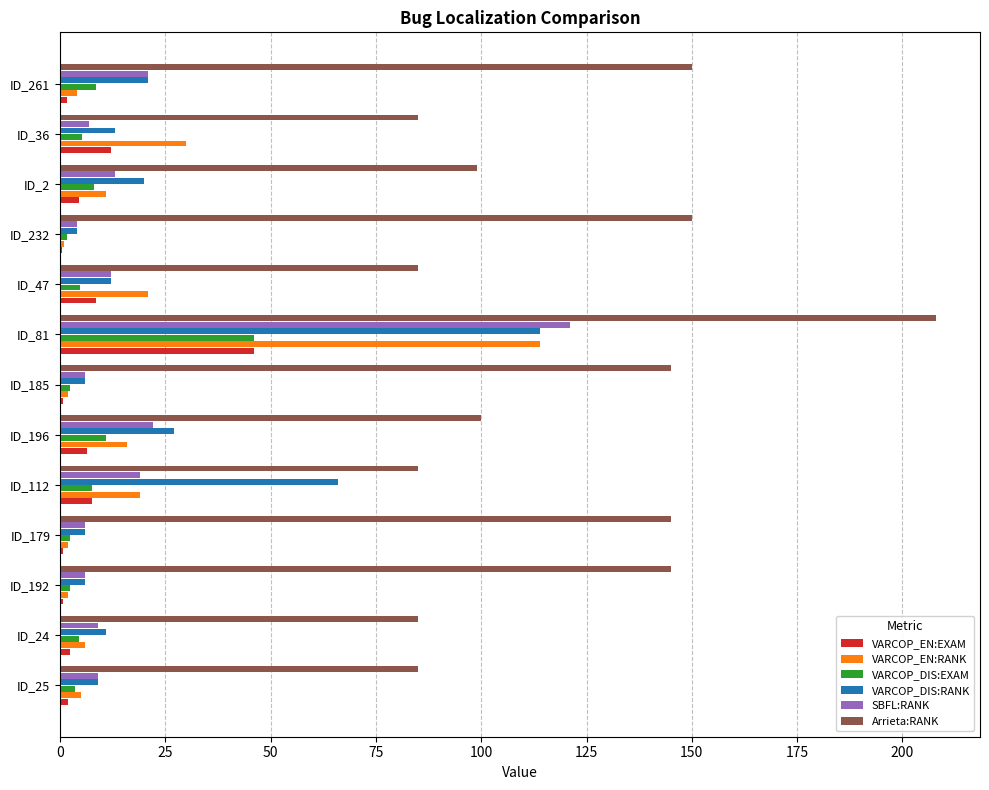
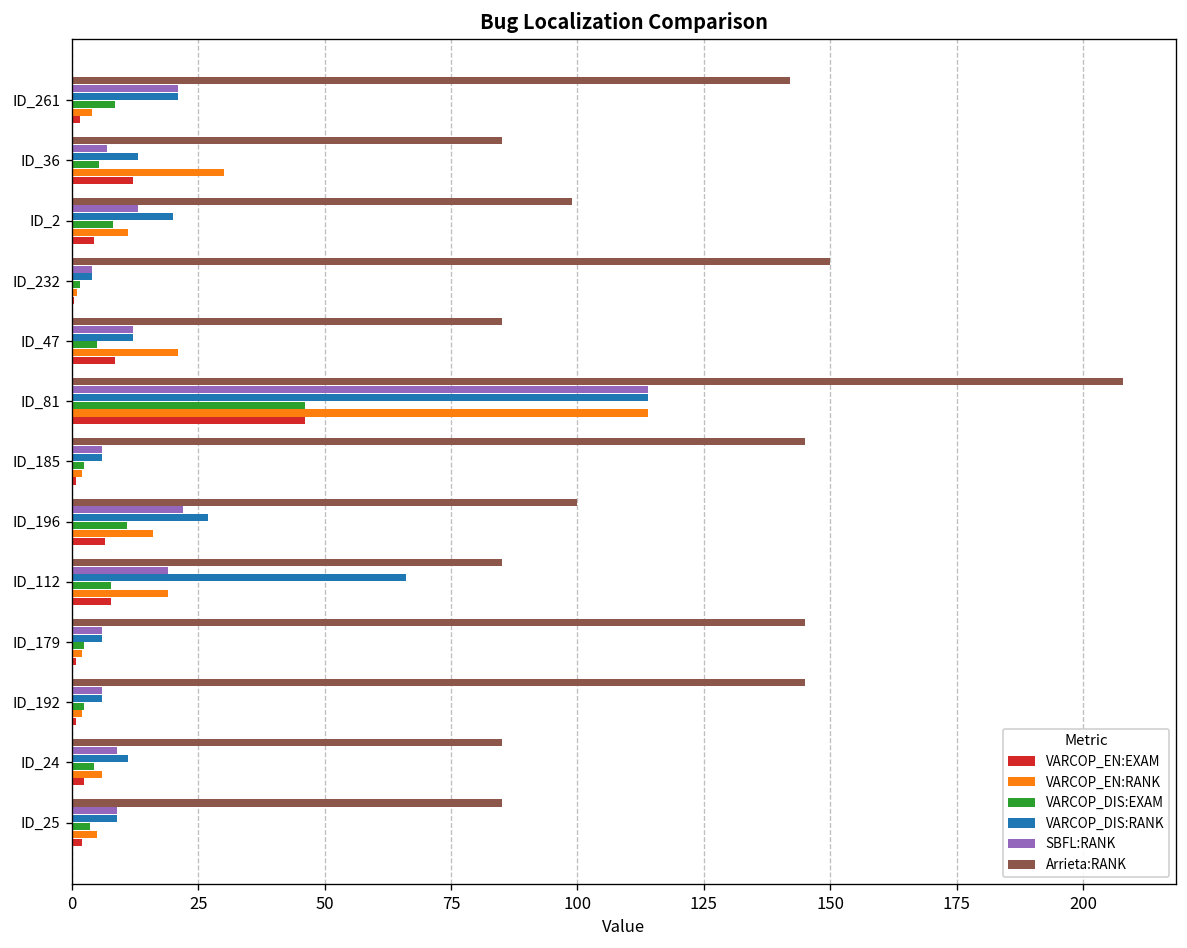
Arrieta:RANK, ID_261: 150 -> 142
SBFL:RANK, ID_81: 121 -> 114
